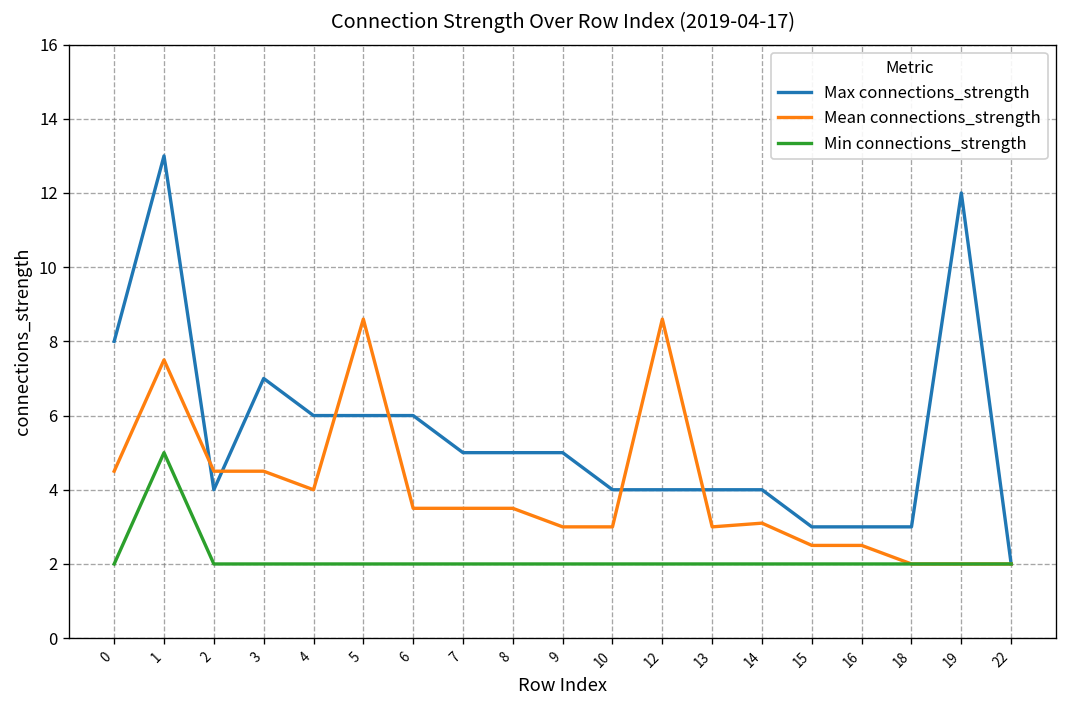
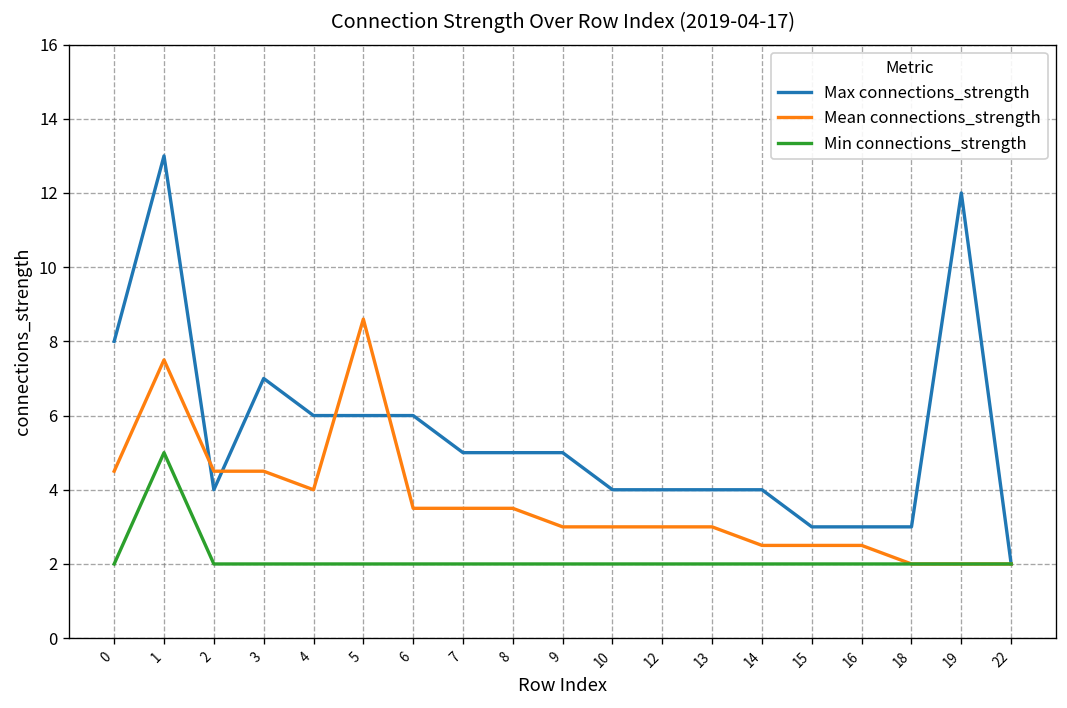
Mean connections_strength, 12: 8.6 -> 3.0
Mean connections_strength, 14: 3.1 -> 2.5
